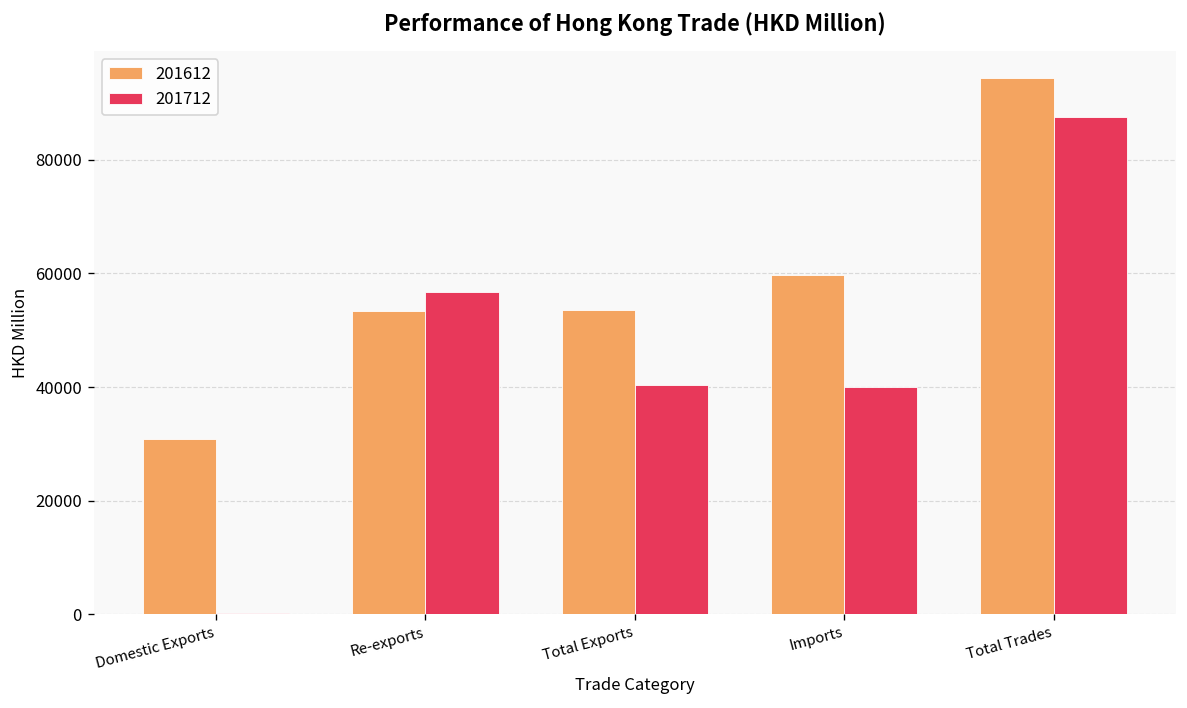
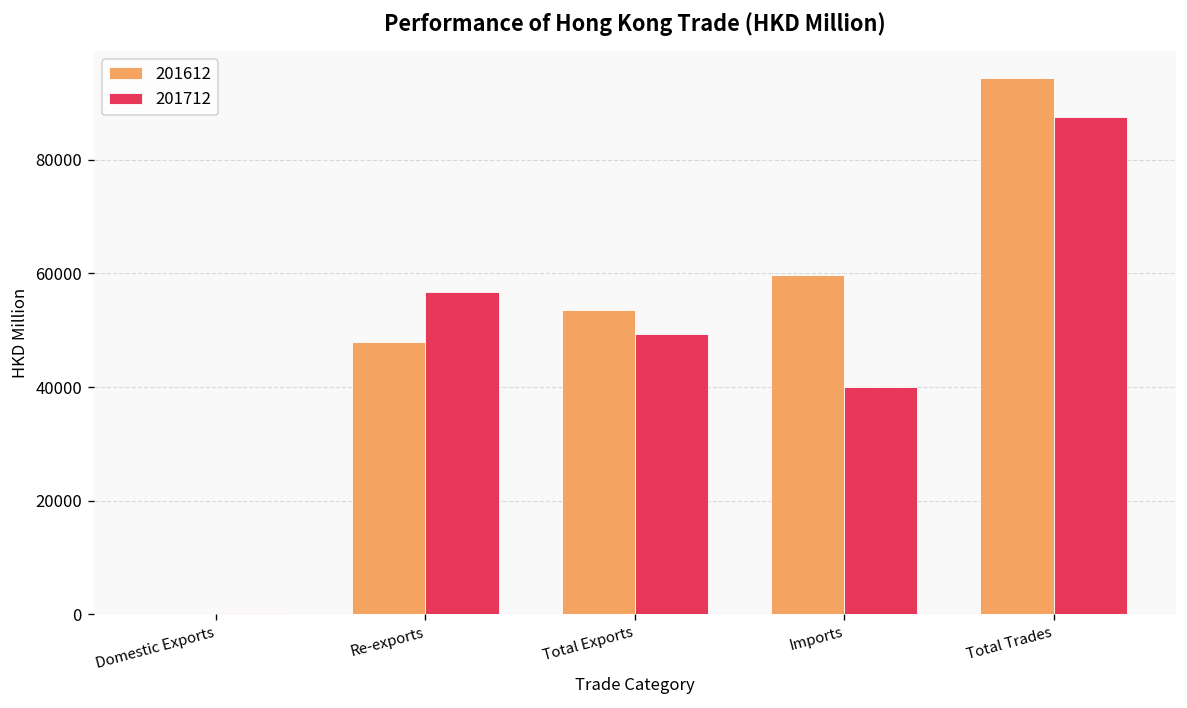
201612, Domestic Exports: 31000 -> 0
201612, Re-exports: 53000 -> 48000
201712, Total Exports: 40000 -> 49000
